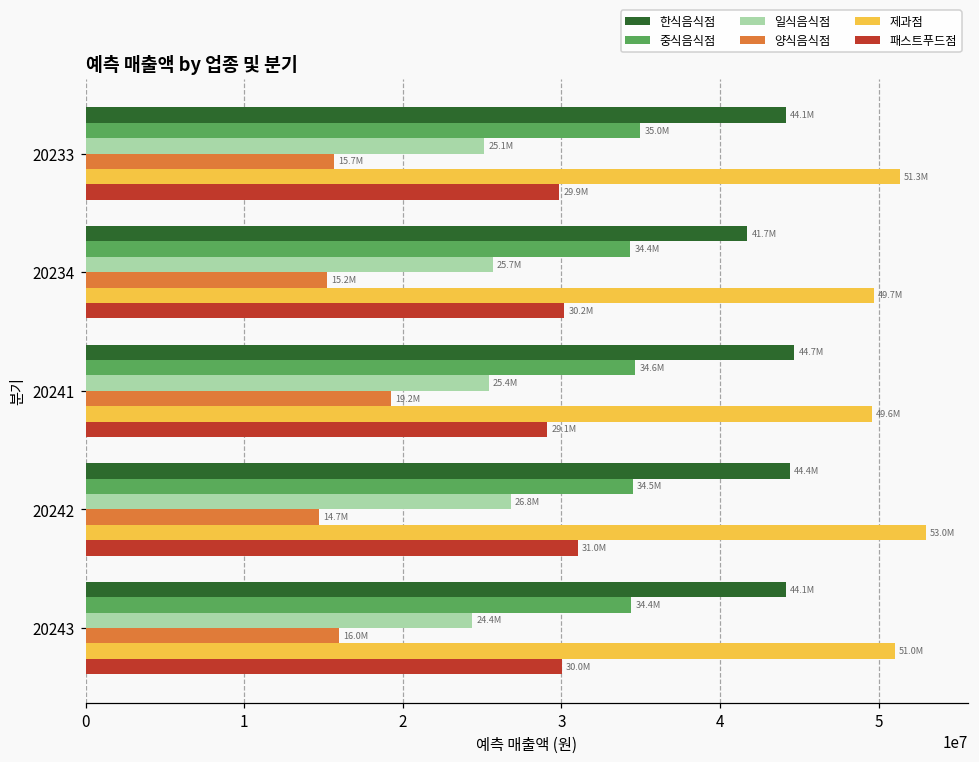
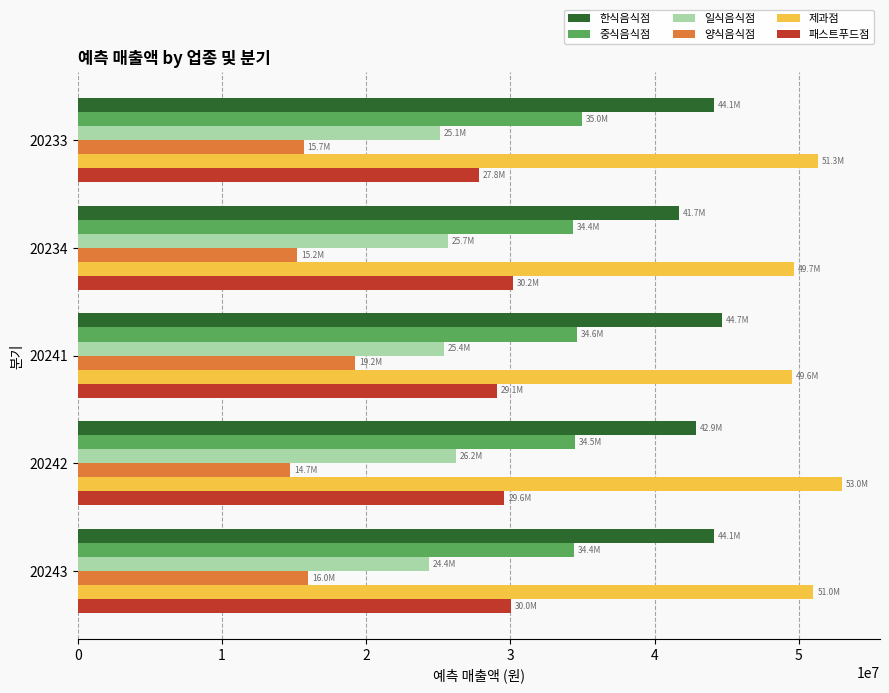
패스트푸드점, 20233: 29.9M -> 27.8M
한식음식점, 20242: 44.4M -> 42.9M
일식음식점, 20242: 26.8M -> 26.2M
패스트푸드점, 20242: 31.0M -> 29.6M
